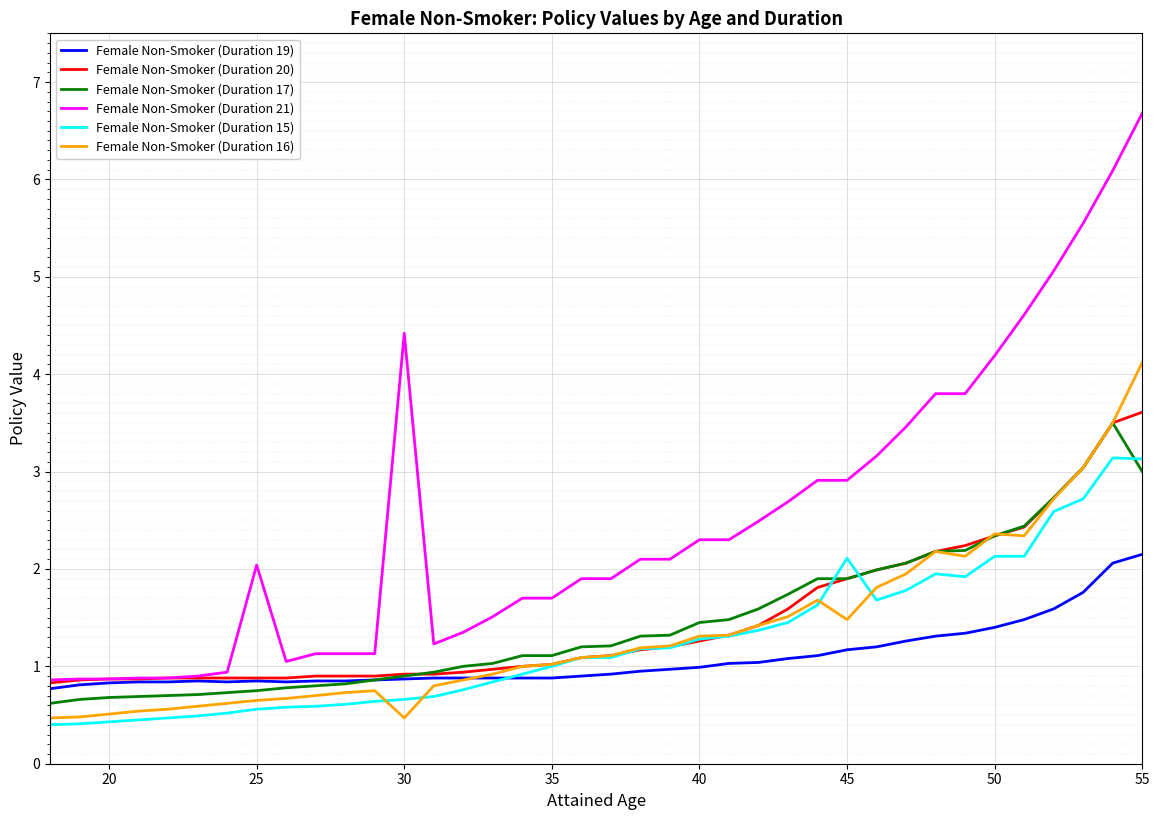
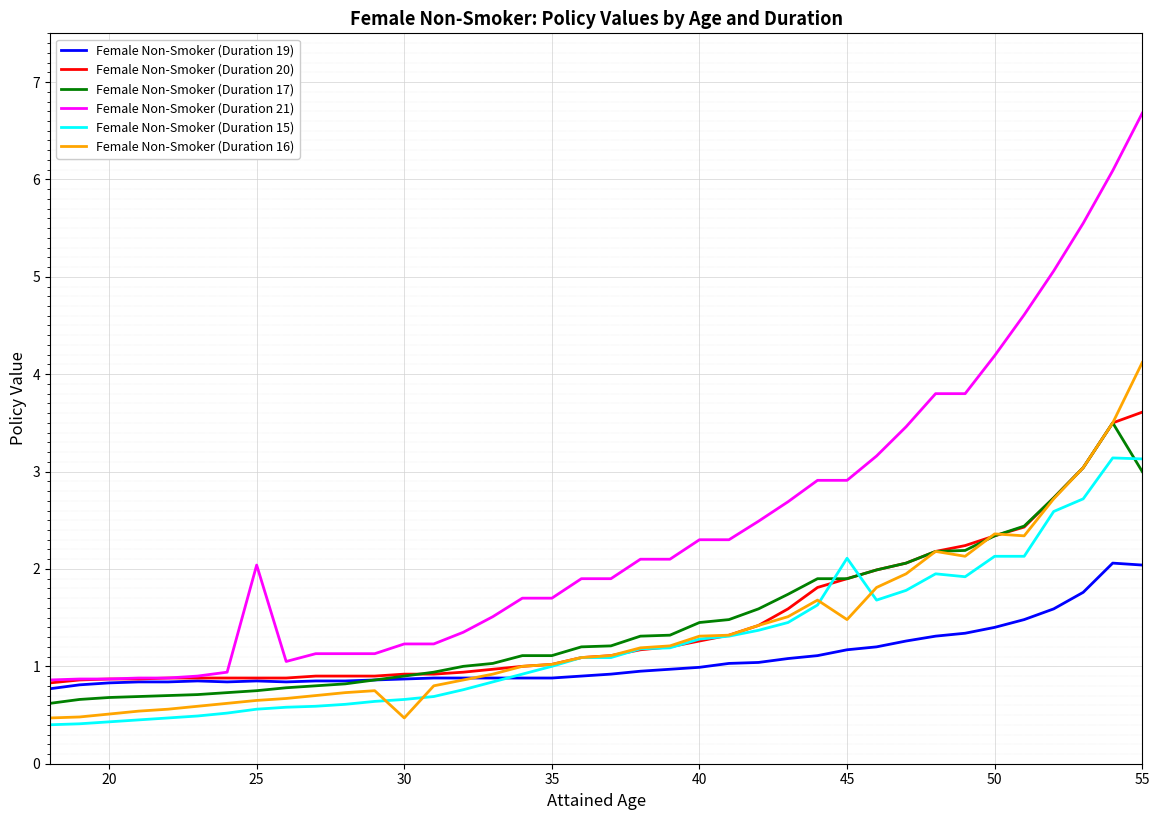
Female Non-Smoker (Duration 21), 30: 4.4 -> 1.2
Female Non-Smoker (Duration 19), 55: 2.2 -> 2.0
